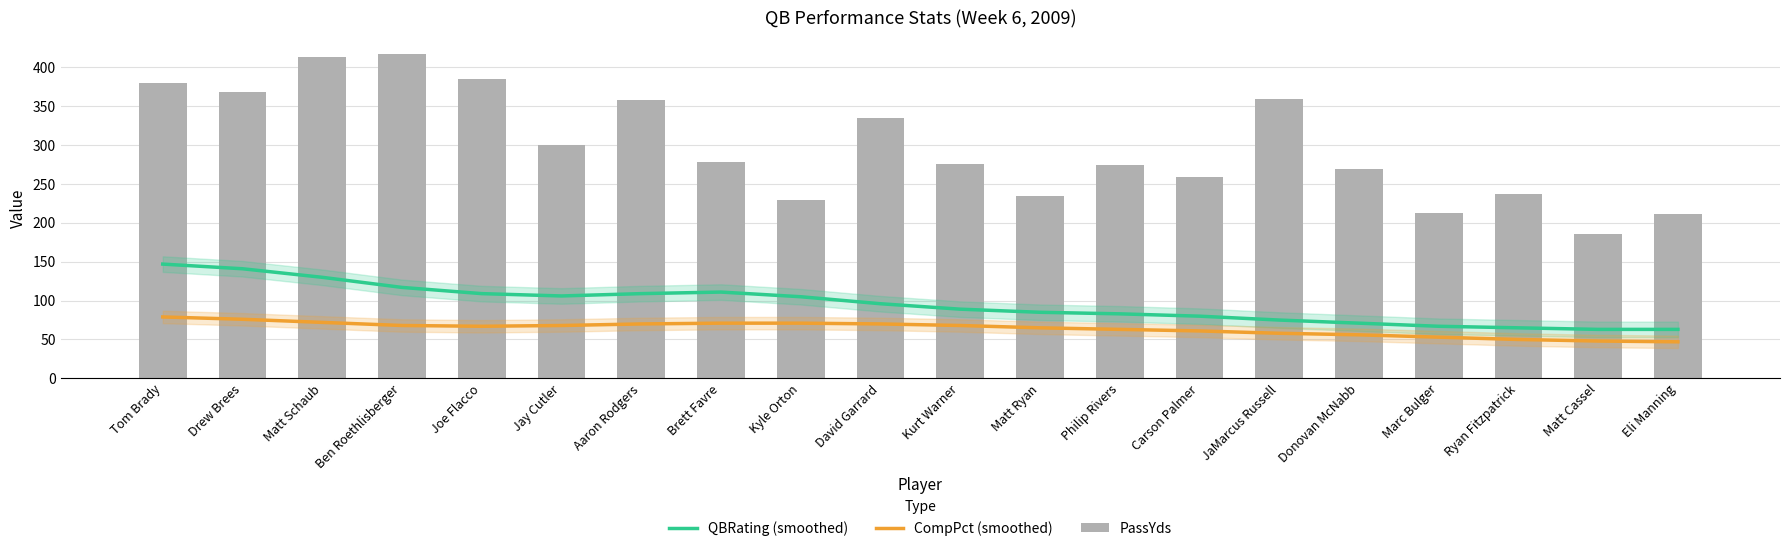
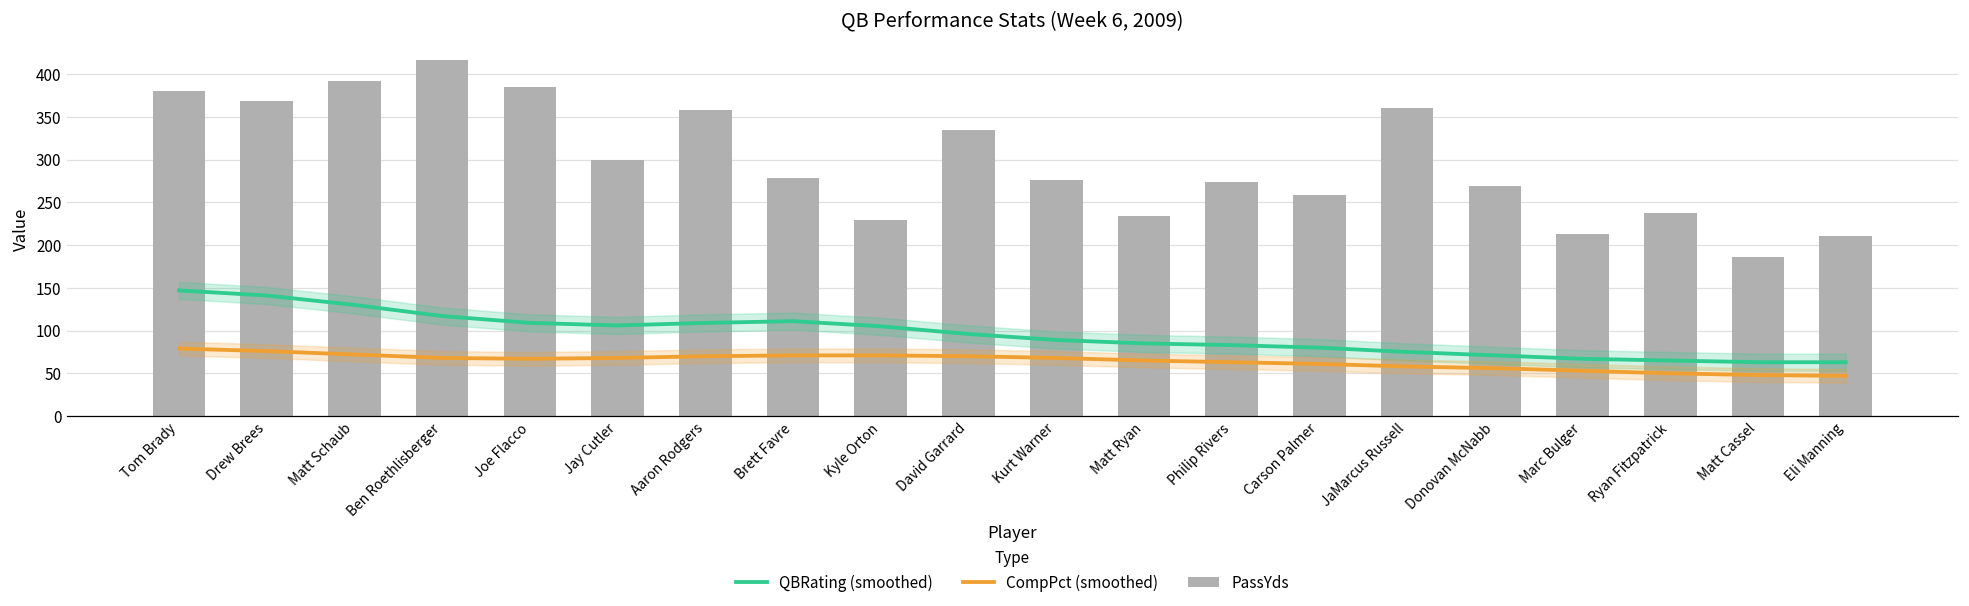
PassYds, Matt Schaub: 410 -> 390
